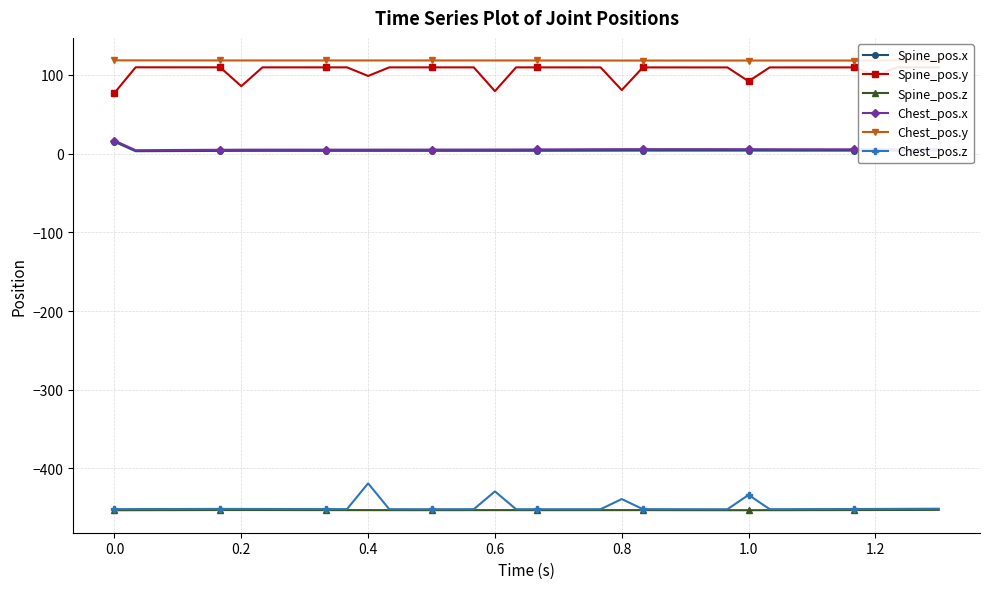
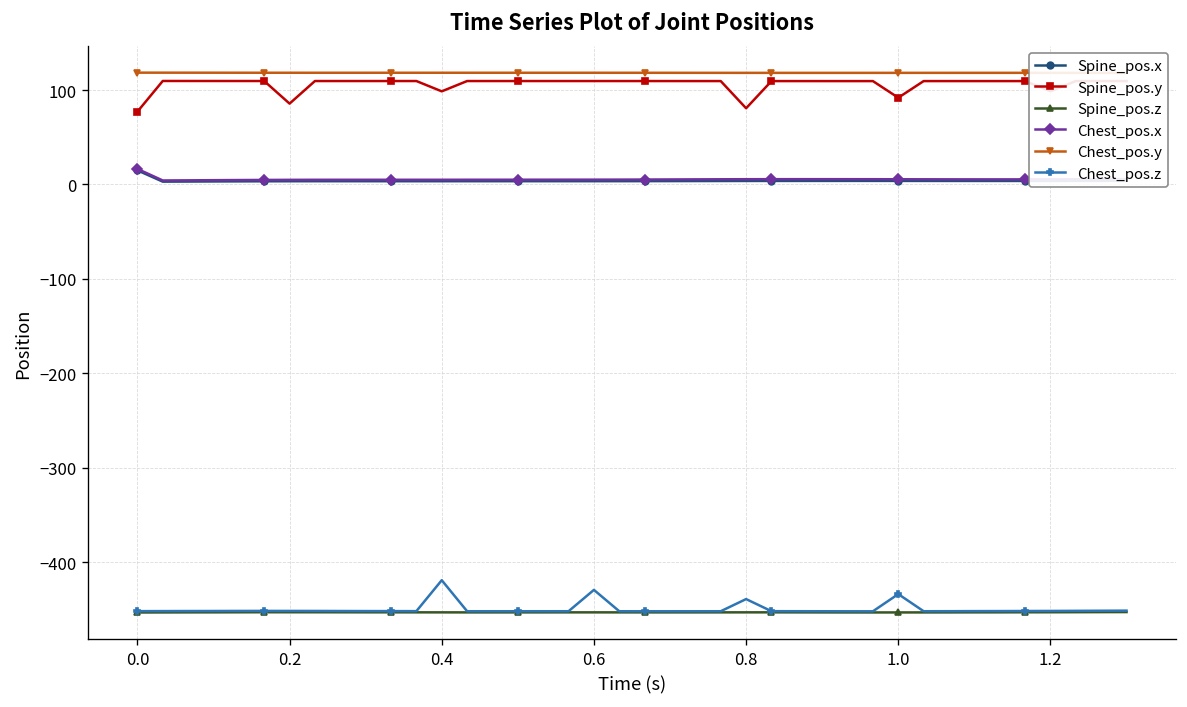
Spine_pos.y, 0.6: 80 -> 110
